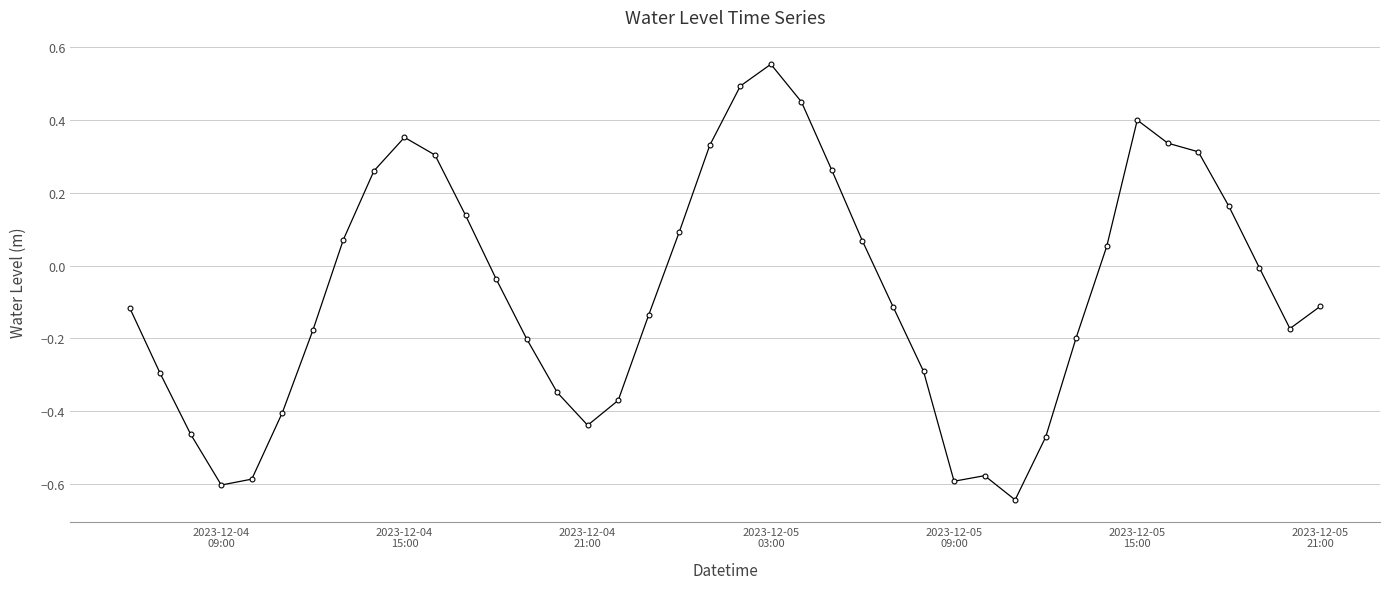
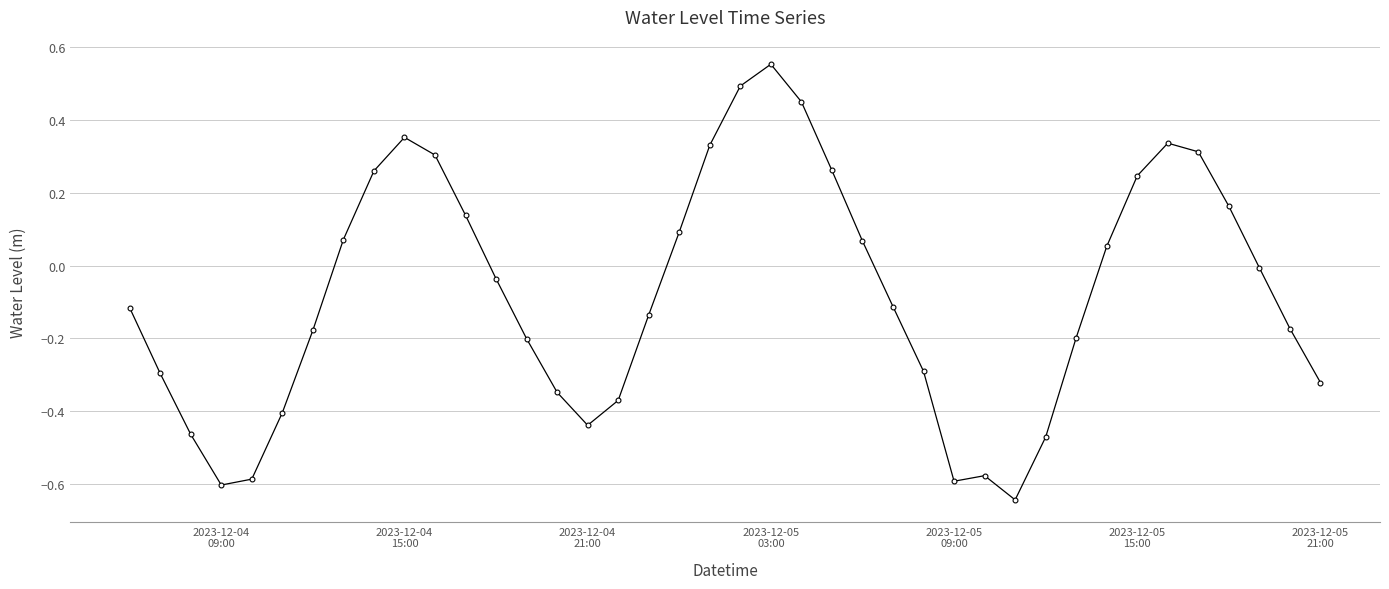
2023-12-05 15:00: 0.40 -> 0.25
2023-12-05 21:00: -0.11 -> -0.32
